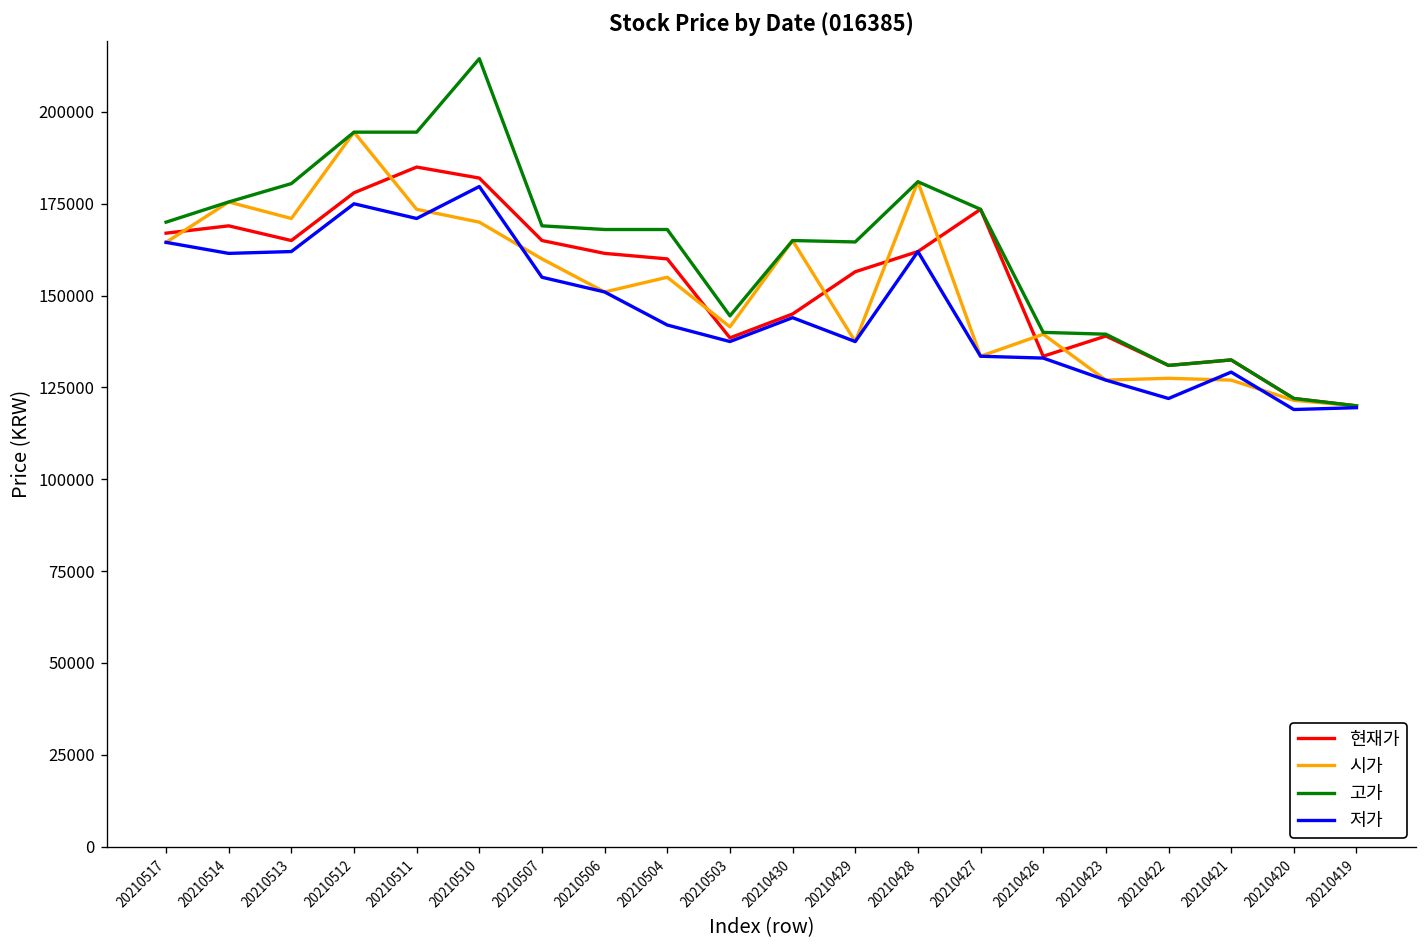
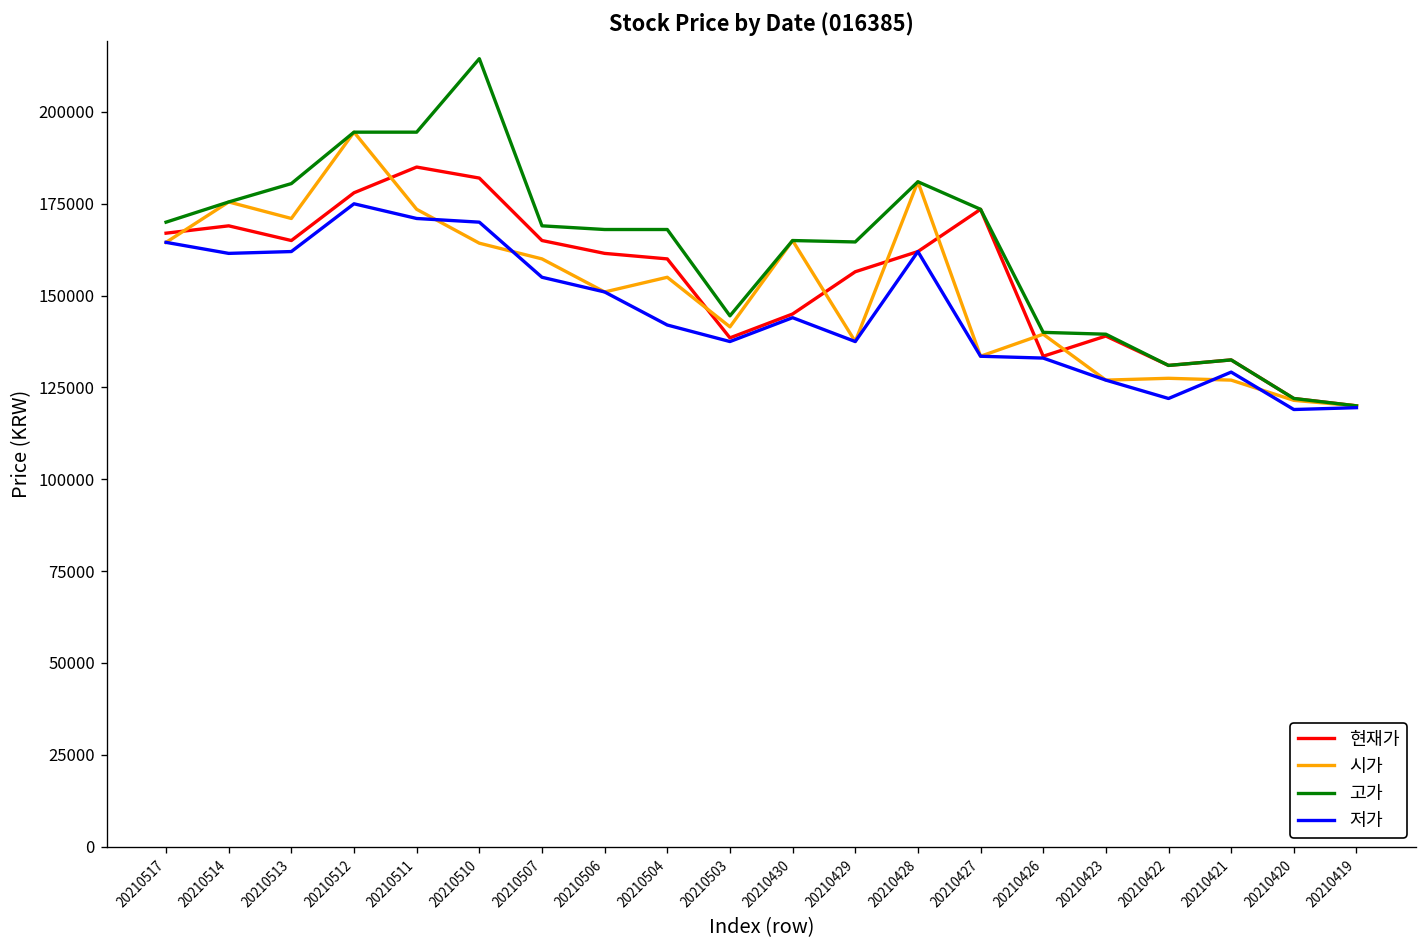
시가, 20210510: 170000 -> 164000
저가, 20210510: 180000 -> 170000
